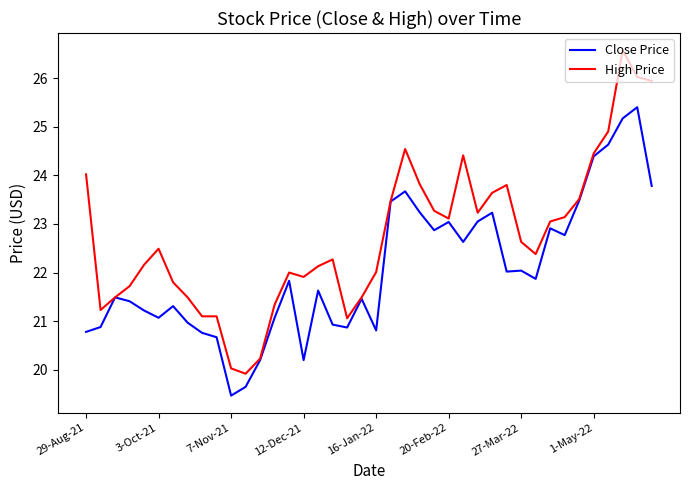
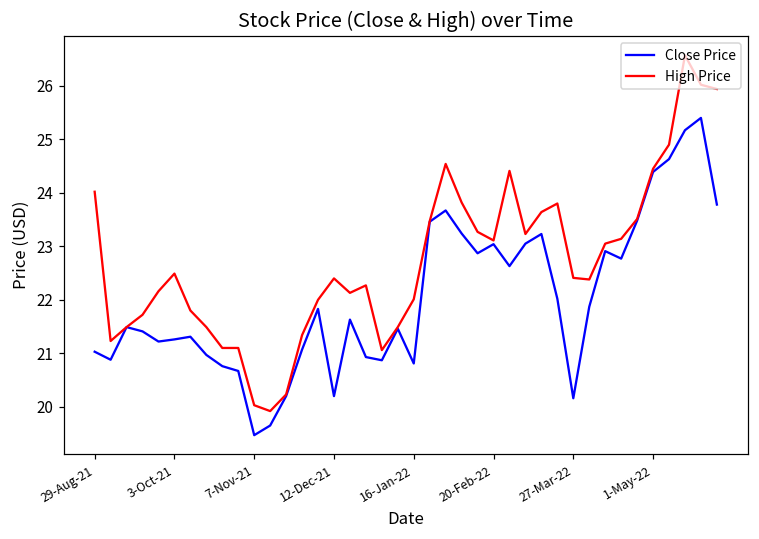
Close Price, 29-Aug-21: 20.8 -> 21.0
Close Price, 3-Oct-21: 21.1 -> 21.3
High Price, 12-Dec-21: 21.9 -> 22.4
Close Price, 27-Mar-22: 22.0 -> 20.2
High Price, 27-Mar-22: 22.6 -> 22.4
